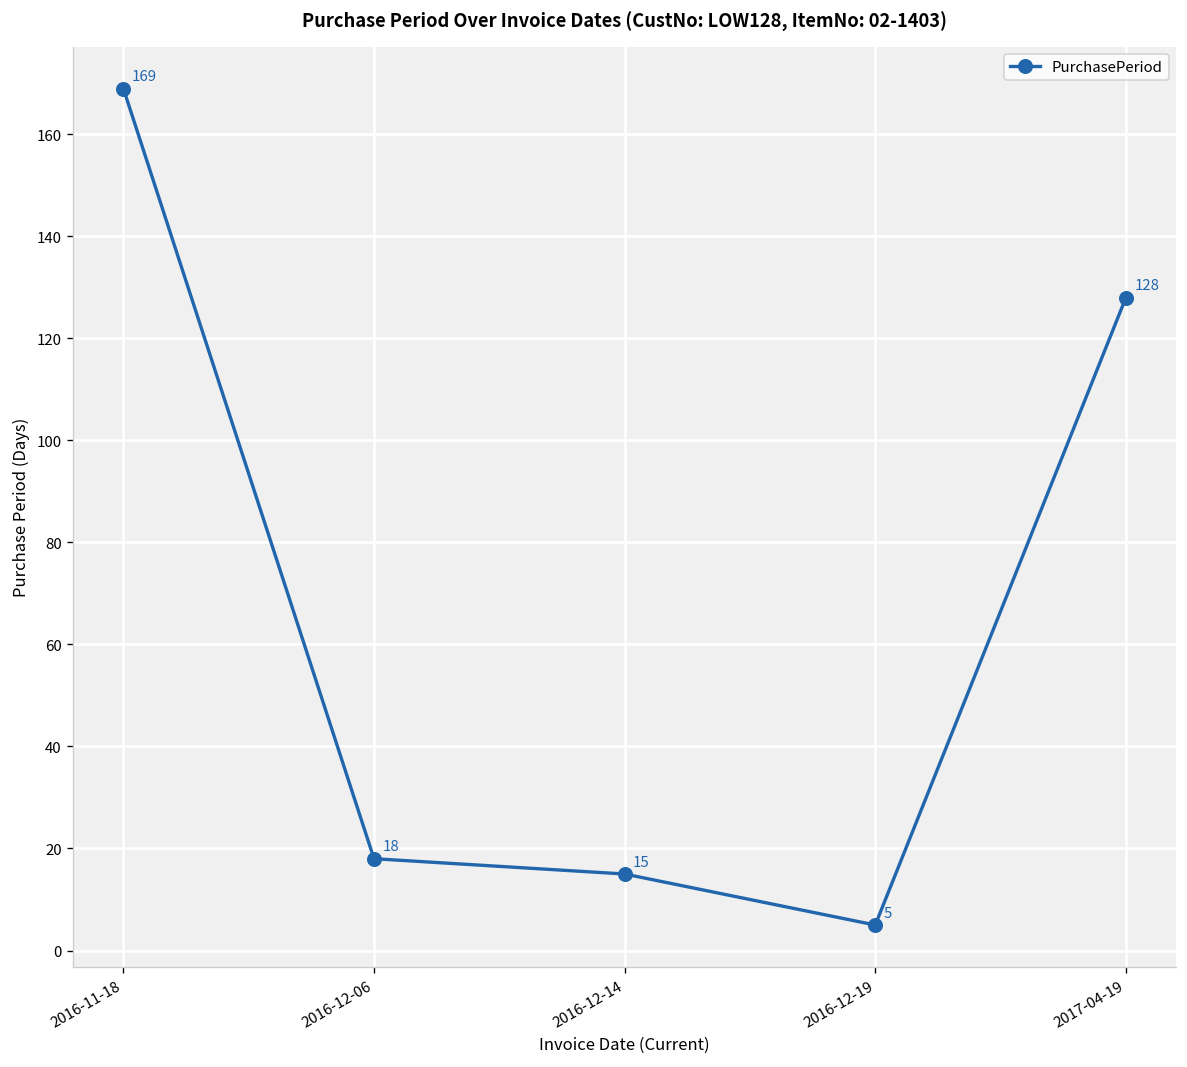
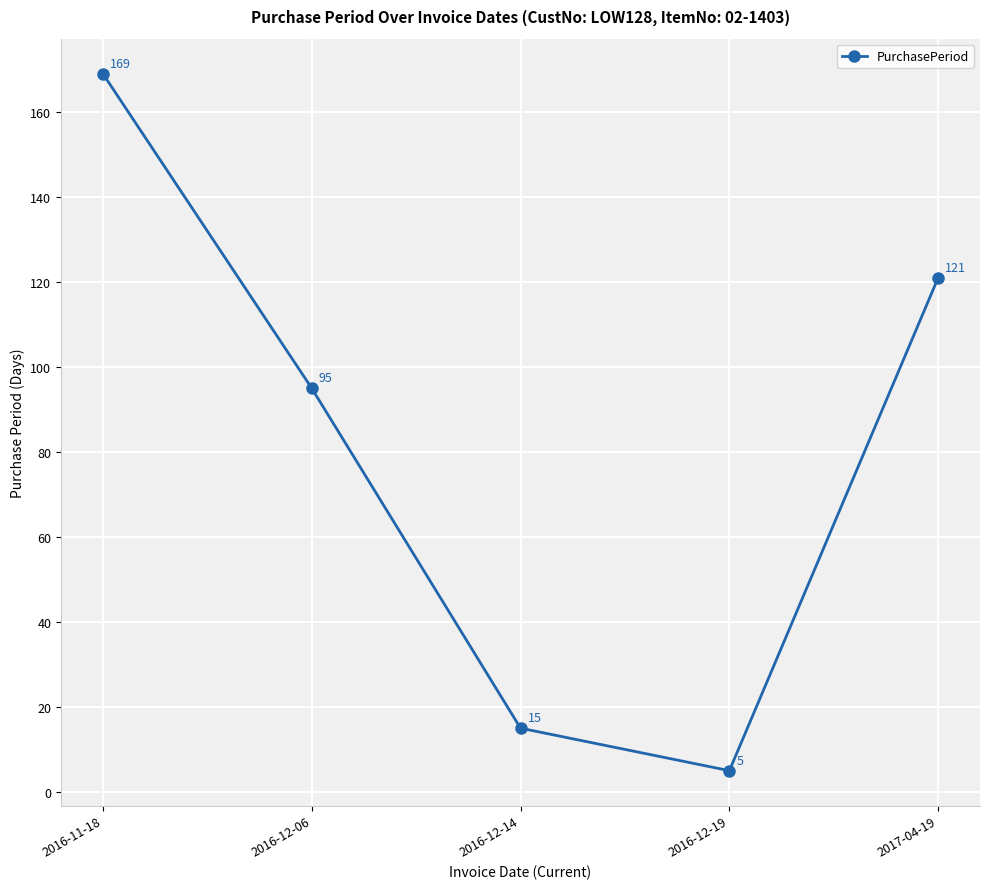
2016-12-06: 18 -> 95
2017-04-19: 128 -> 121
